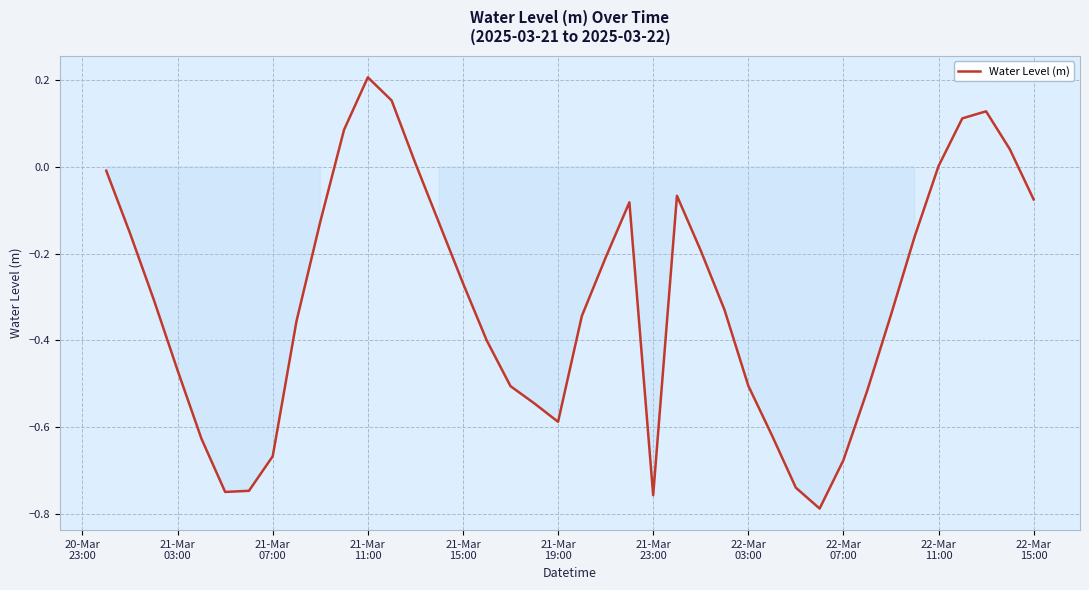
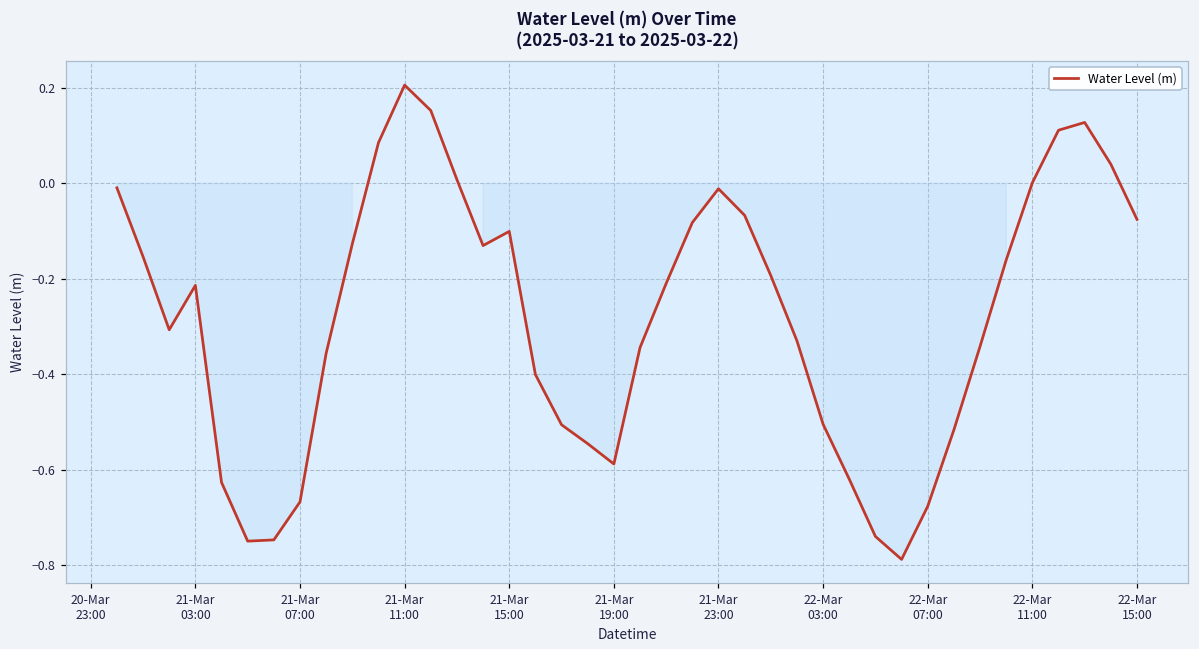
21-Mar 03:00: -0.47 -> -0.21
21-Mar 15:00: -0.27 -> -0.10
21-Mar 23:00: -0.76 -> -0.01
